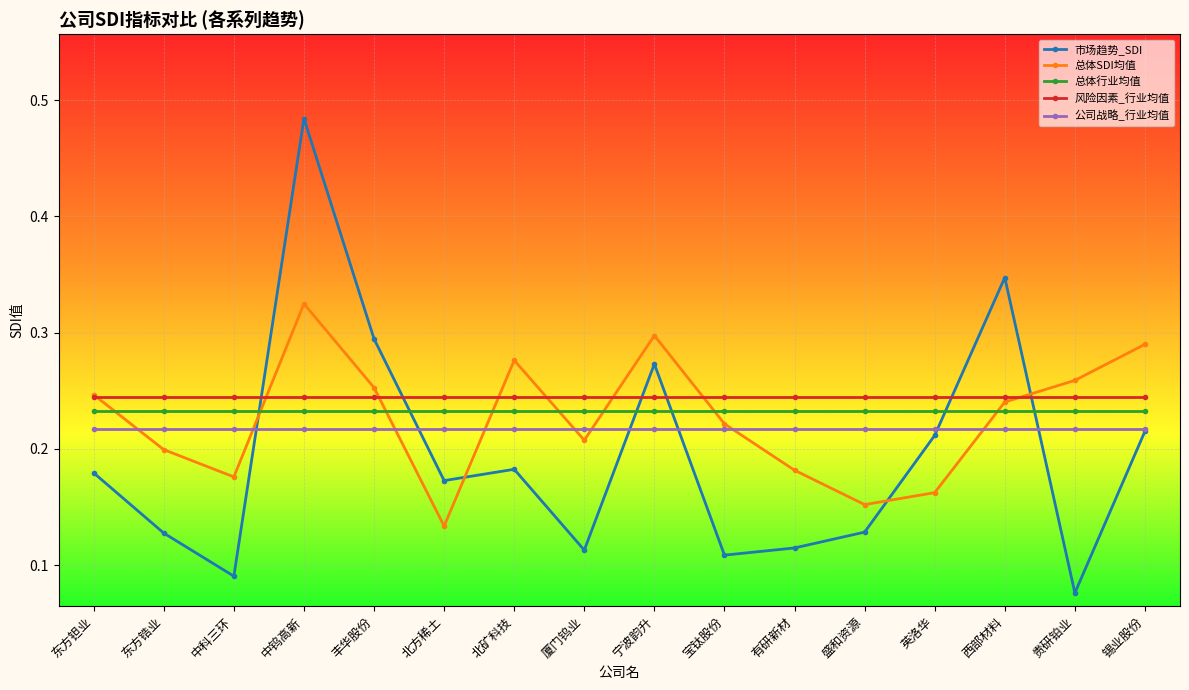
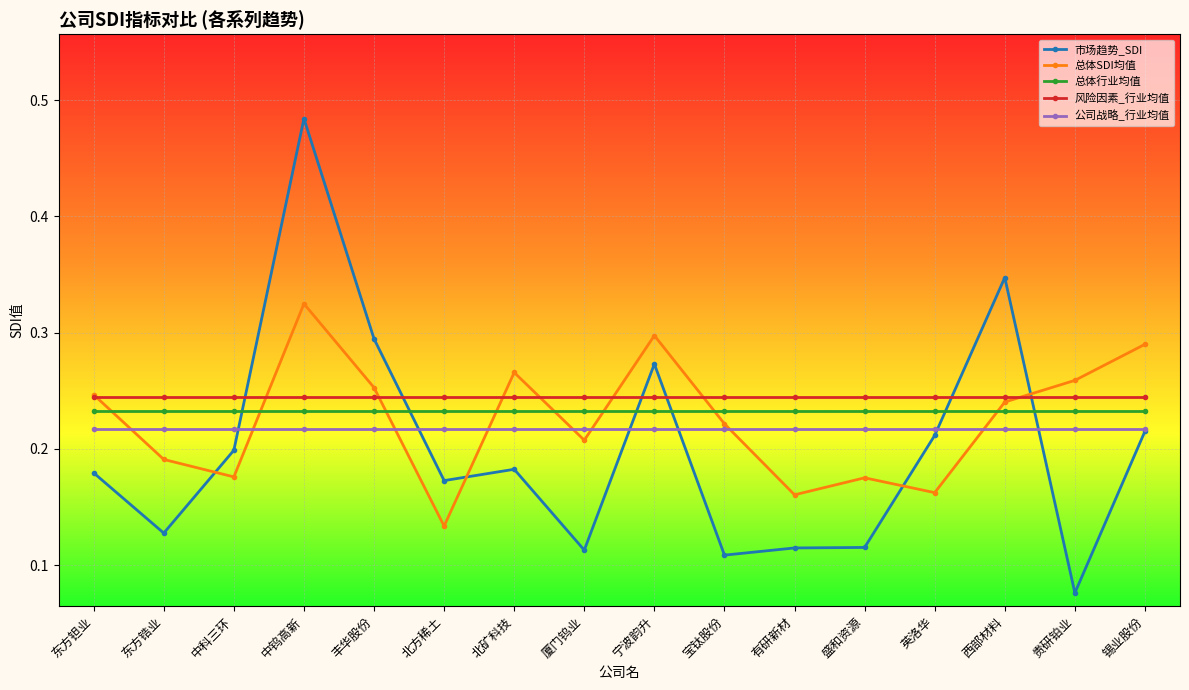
总体SDI均值, 东方锆业: 0.199 -> 0.191
市场趋势_SDI, 中科三环: 0.090 -> 0.199
总体SDI均值, 北矿科技: 0.276 -> 0.266
总体SDI均值, 有研新材: 0.182 -> 0.160
市场趋势_SDI, 盛和资源: 0.128 -> 0.115
总体SDI均值, 盛和资源: 0.152 -> 0.175
